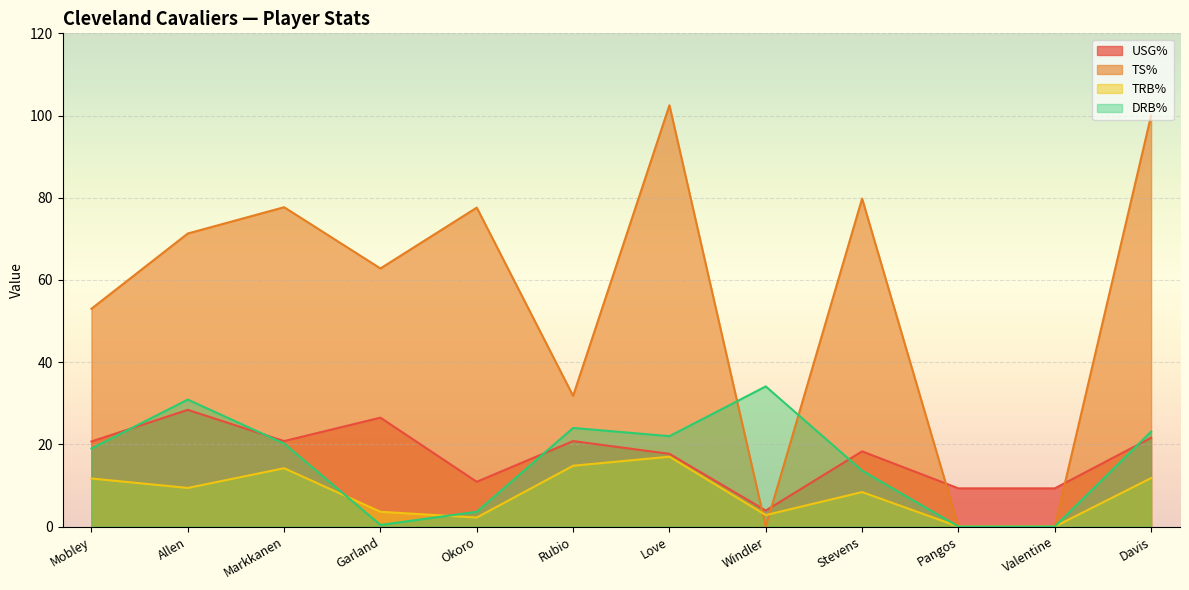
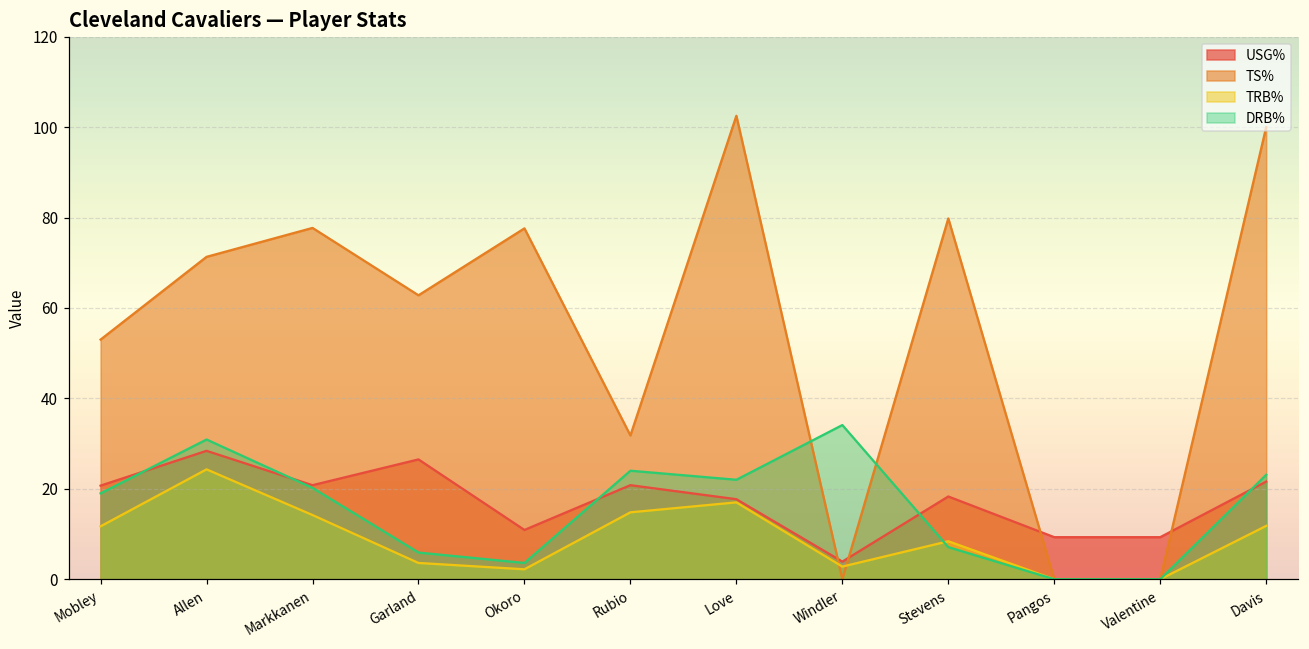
TRB%, Allen: 9 -> 24
DRB%, Garland: 0 -> 6
DRB%, Stevens: 14 -> 7
